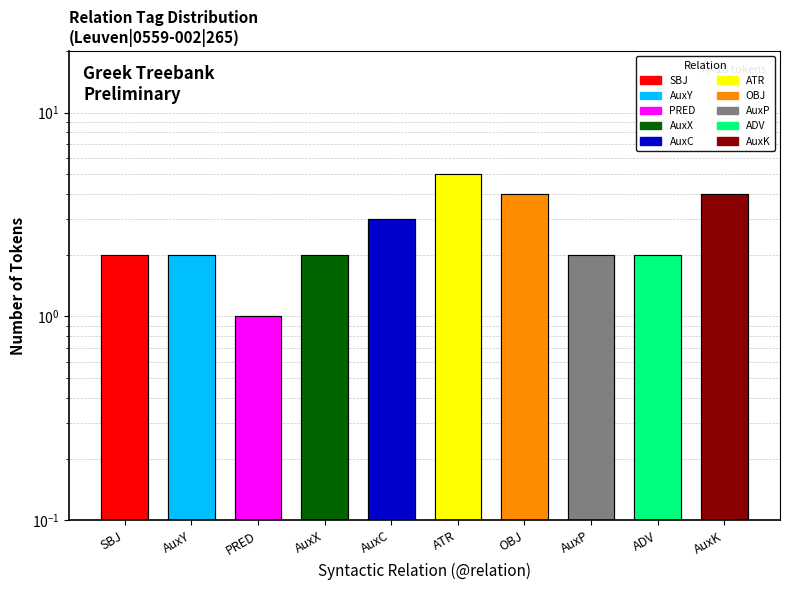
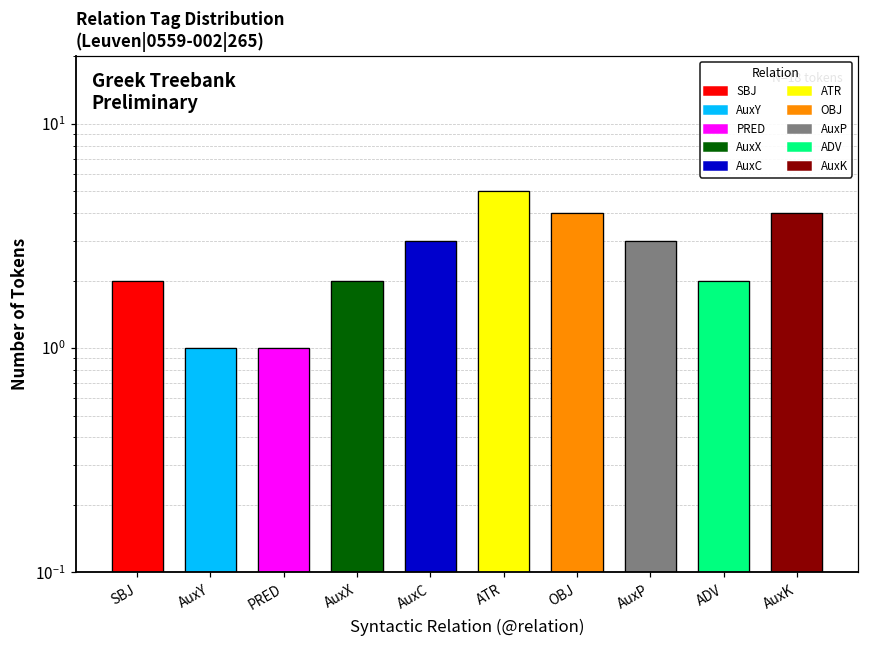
AuxY, AuxY: 2 -> 1
AuxP, AuxP: 2 -> 3
